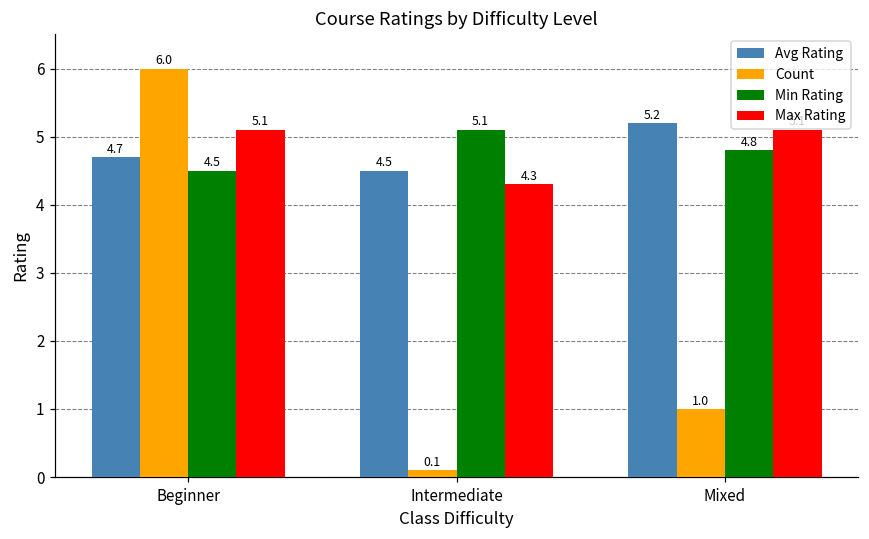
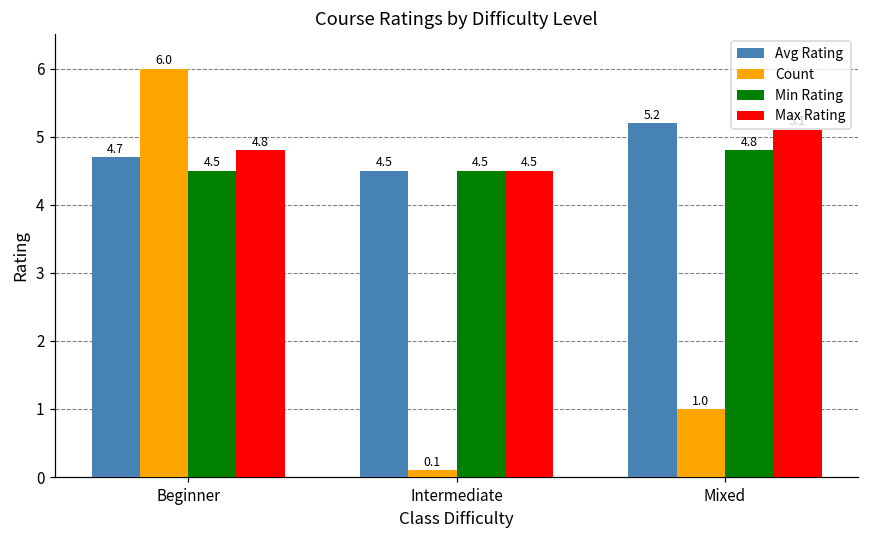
Max Rating, Beginner: 5.1 -> 4.8
Min Rating, Intermediate: 5.1 -> 4.5
Max Rating, Intermediate: 4.3 -> 4.5
